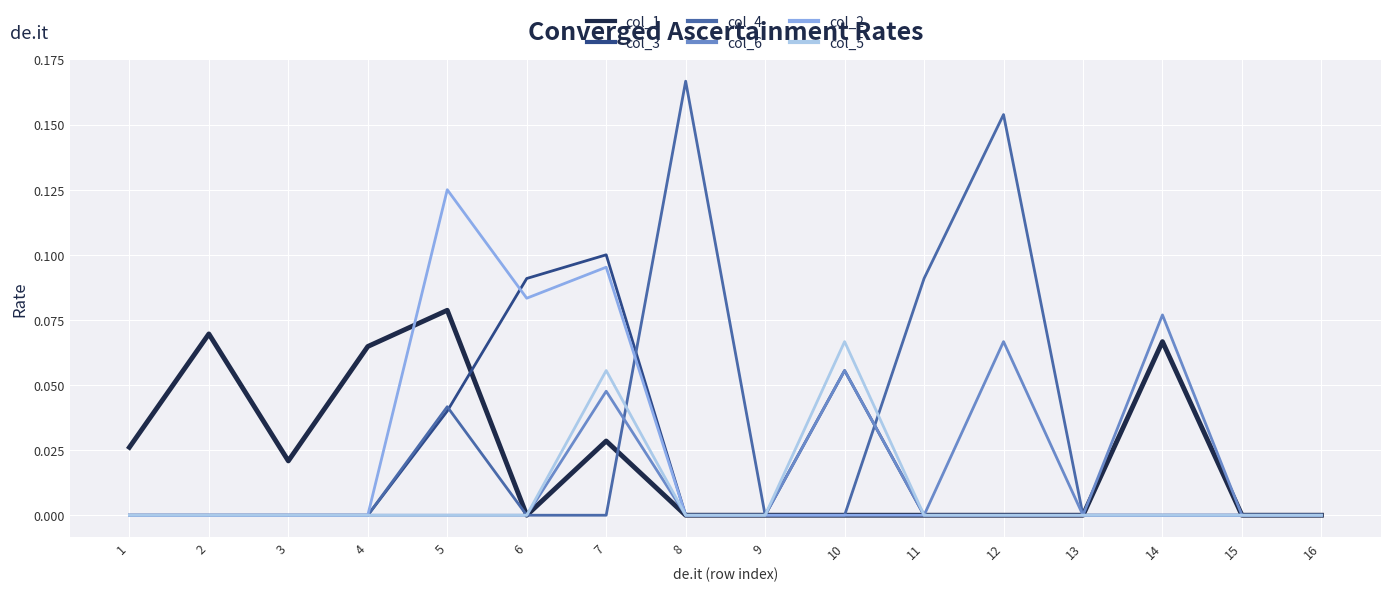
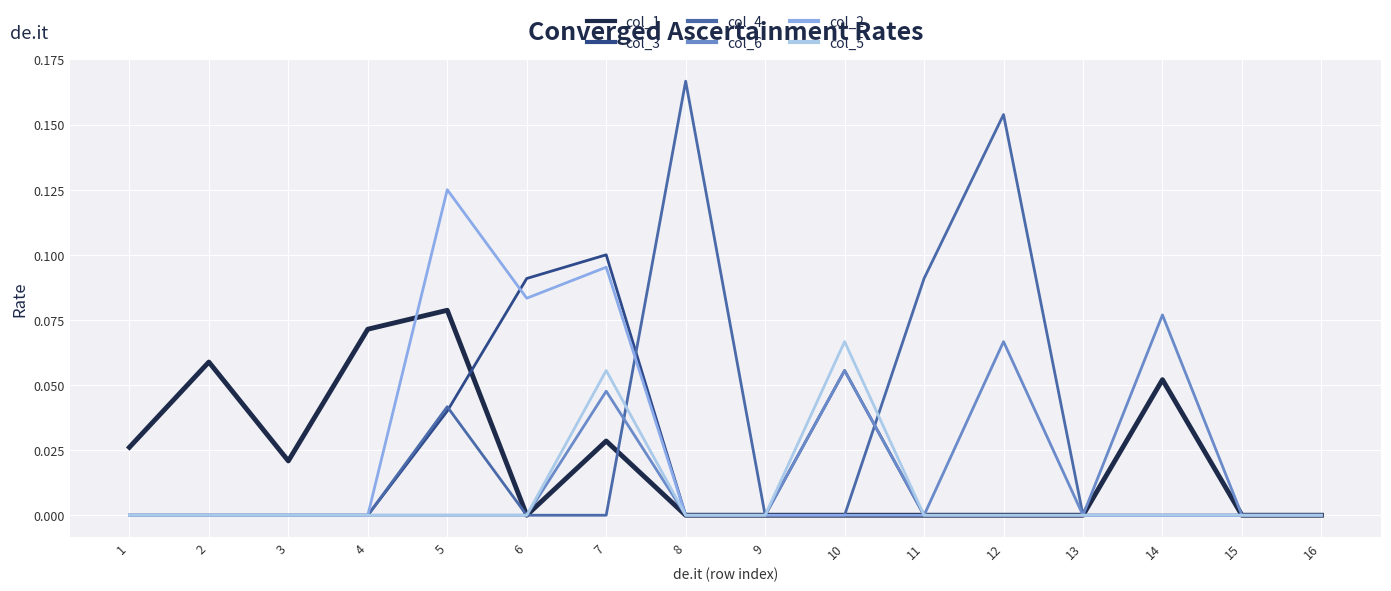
col_1, 2: 0.070 -> 0.059
col_1, 4: 0.065 -> 0.071
col_1, 14: 0.067 -> 0.052
